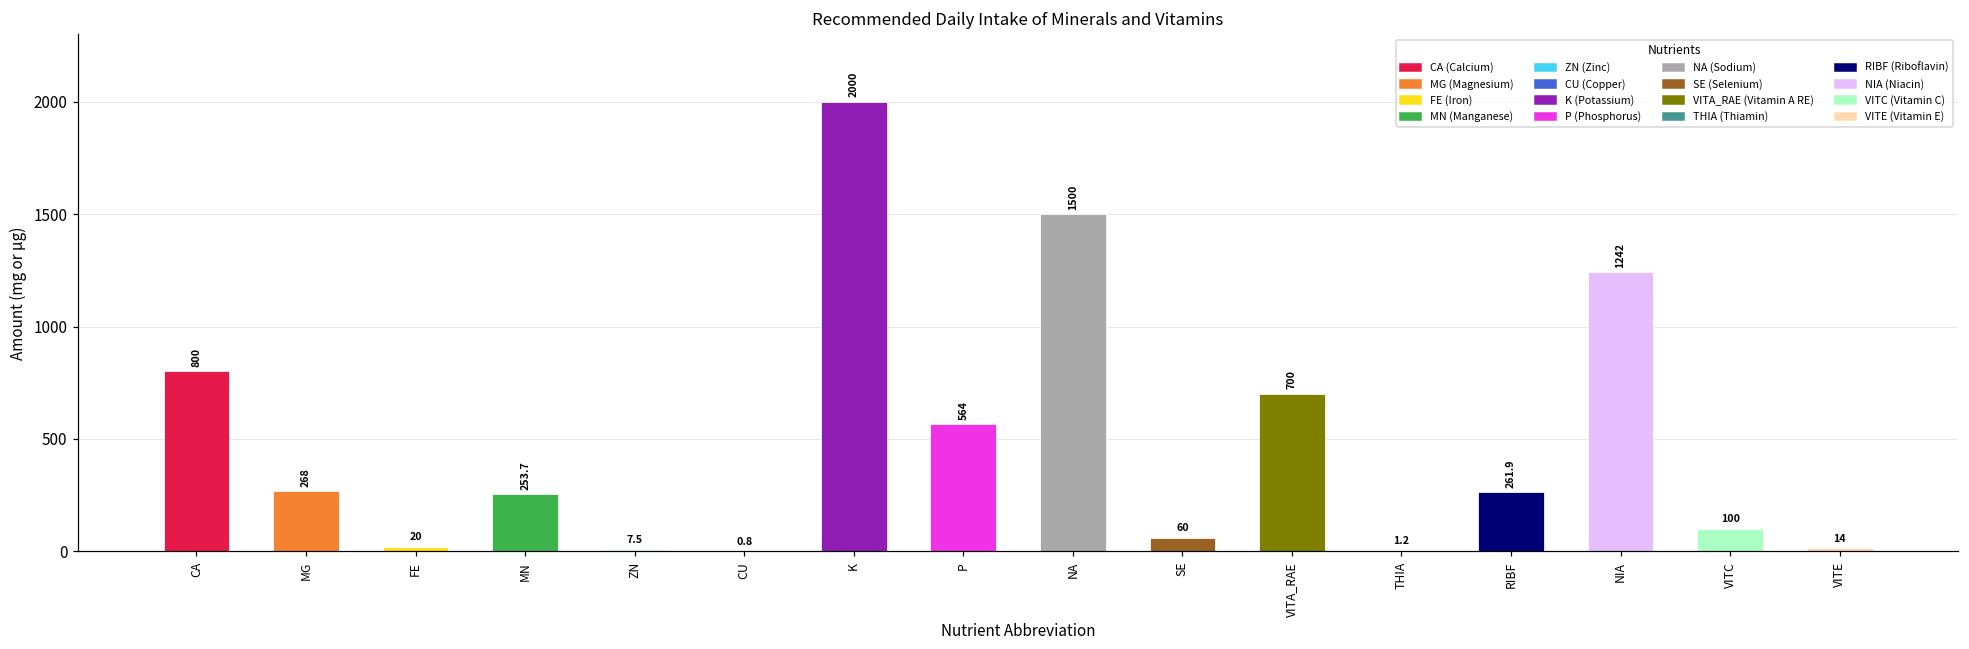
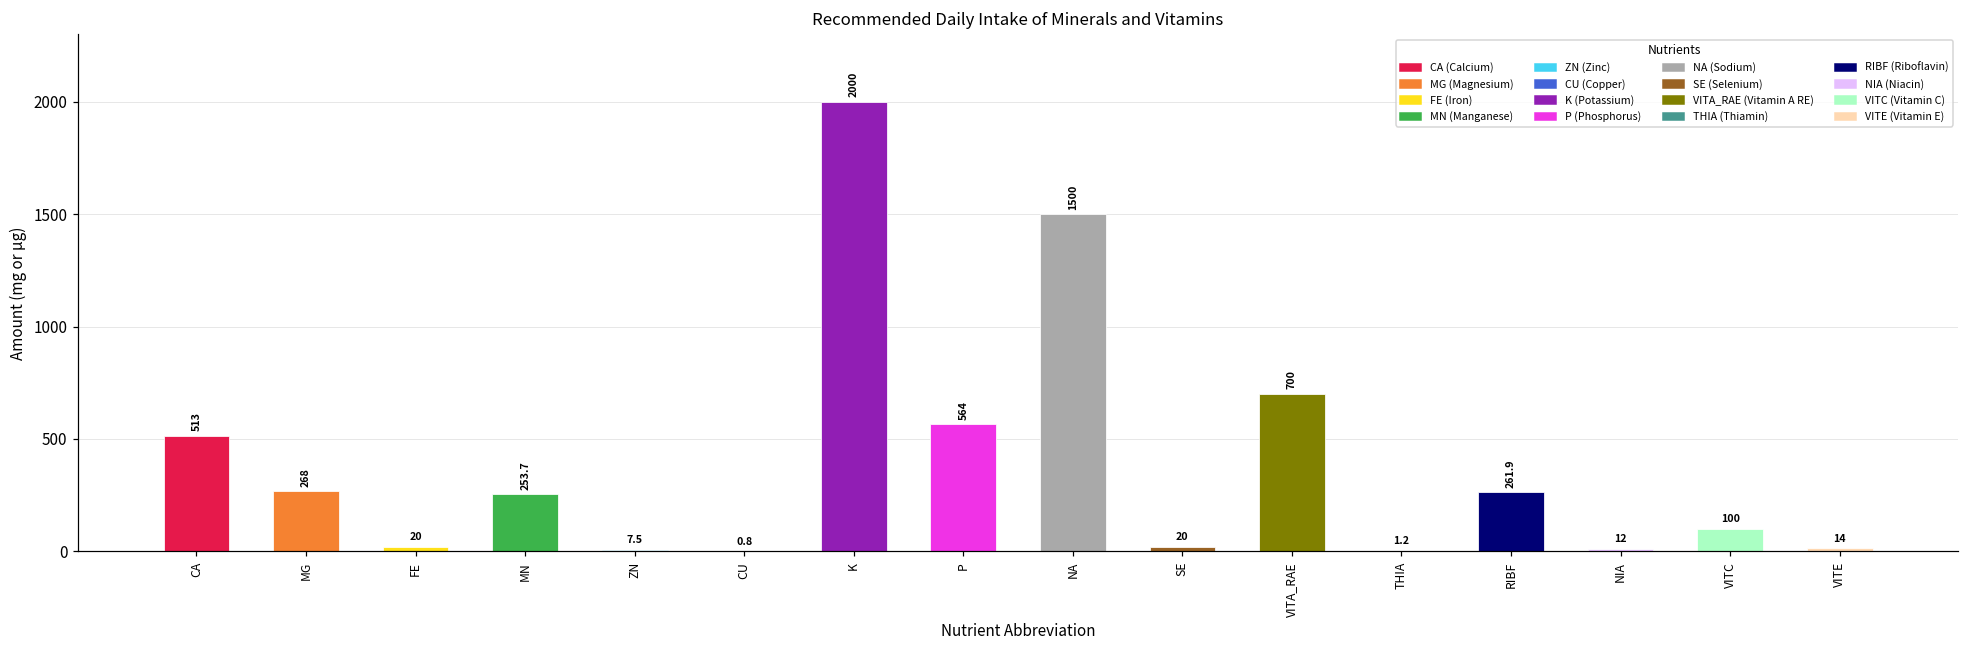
CA: 800 -> 513
SE: 60 -> 20
NIA: 1242 -> 12
